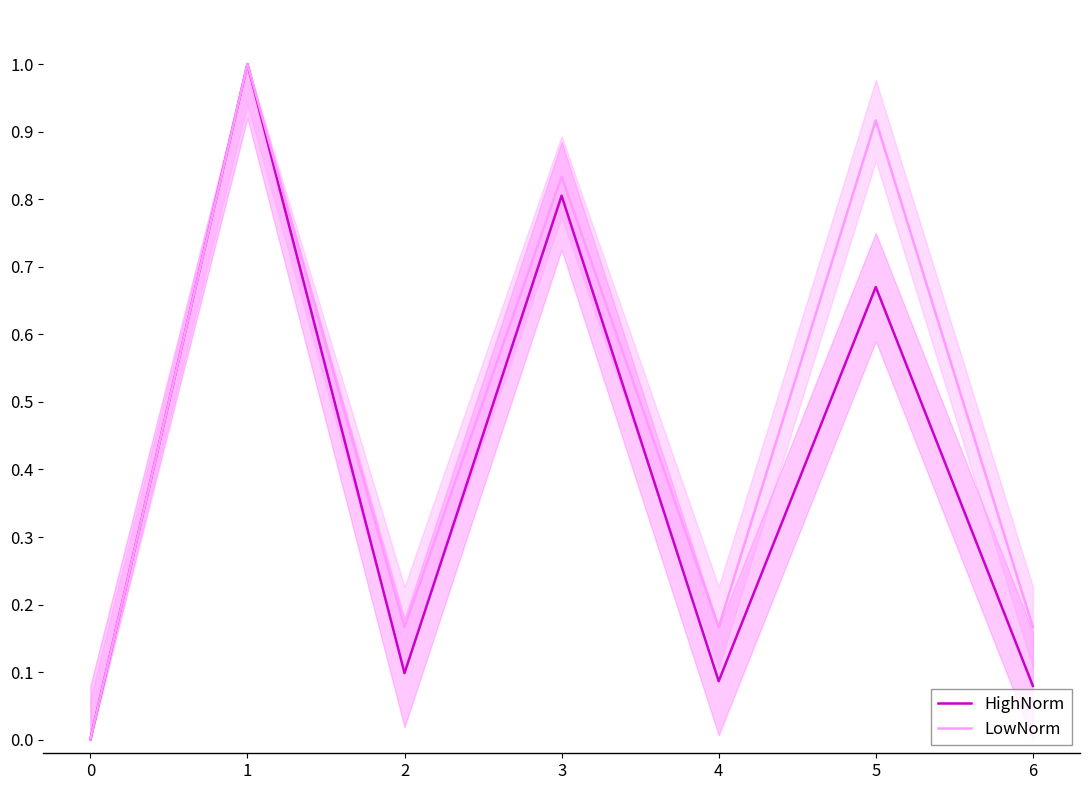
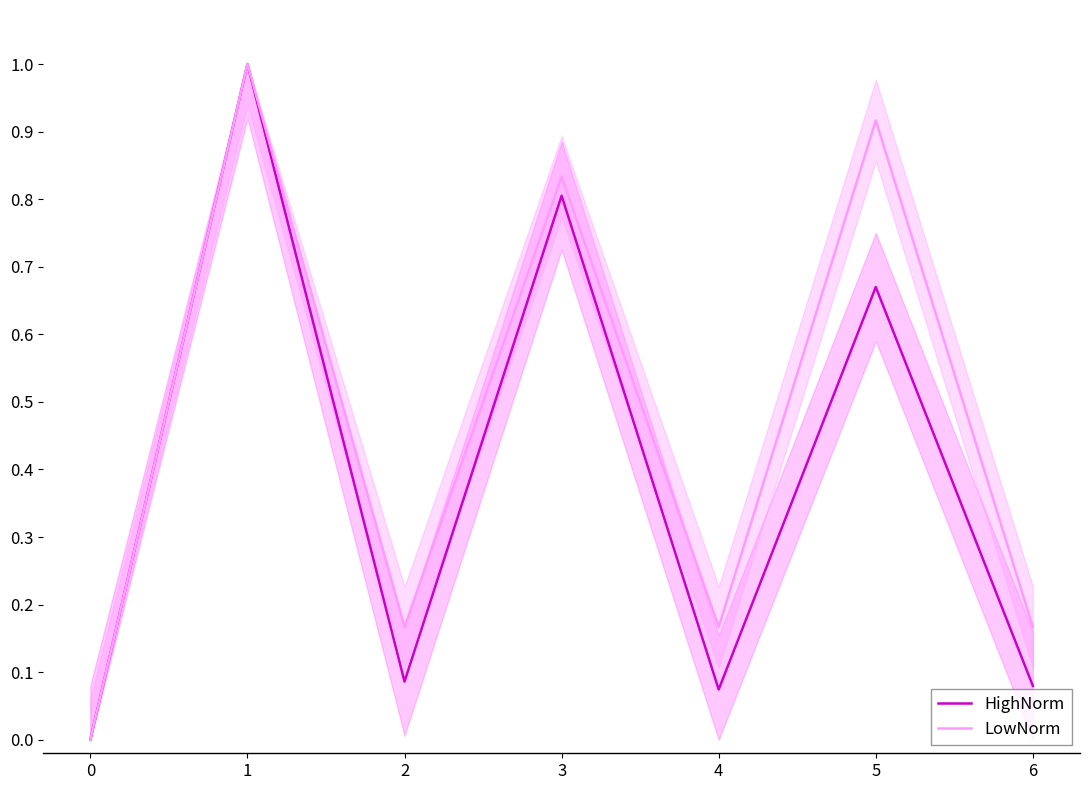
HighNorm, 2: 0.10 -> 0.09
HighNorm, 4: 0.09 -> 0.07
